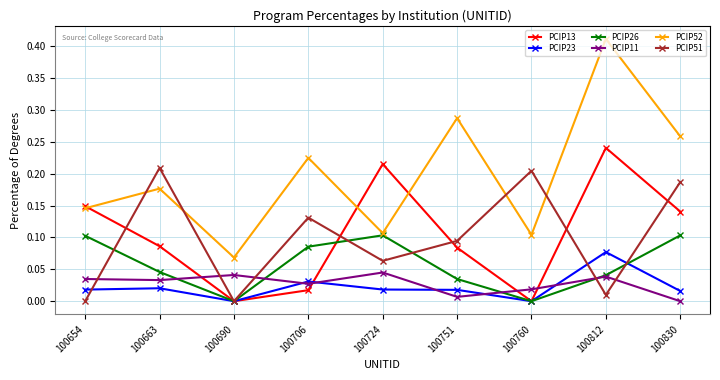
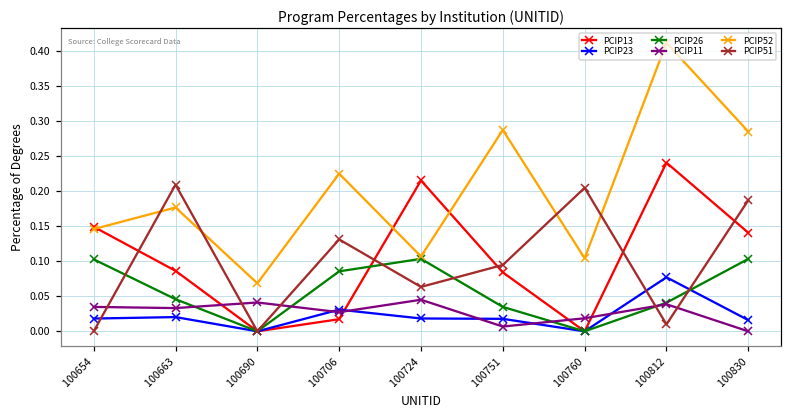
PCIP52, 100830: 0.26 -> 0.28
